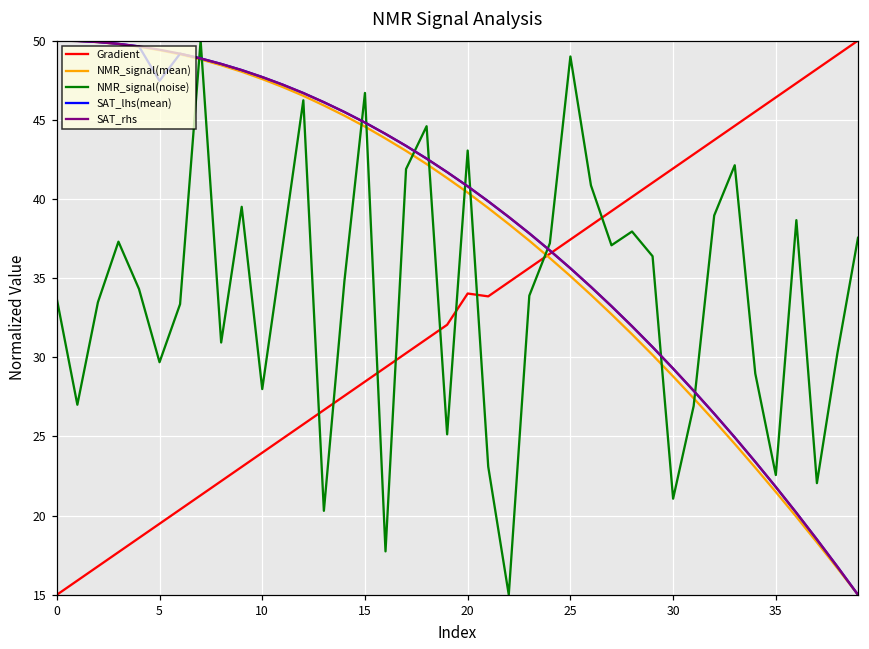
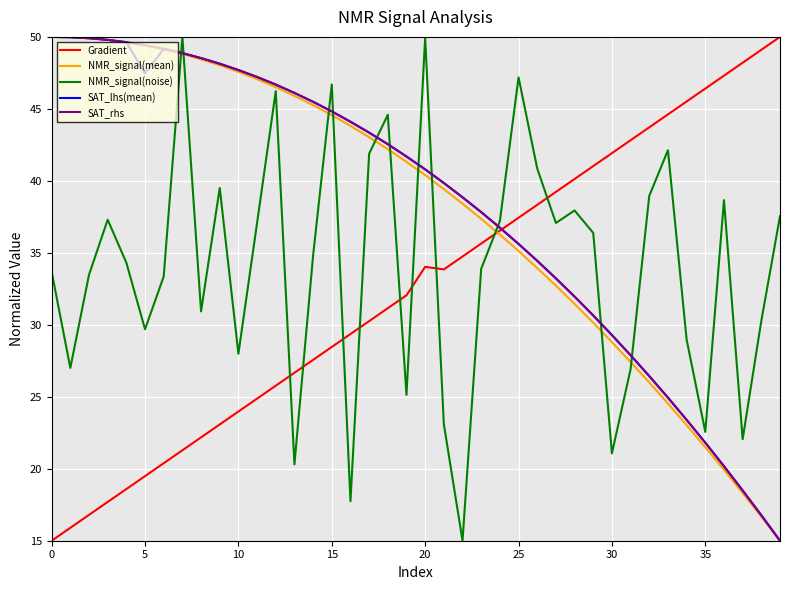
NMR_signal(noise), 20: 43.1 -> 49.9
NMR_signal(noise), 25: 49.0 -> 47.2
